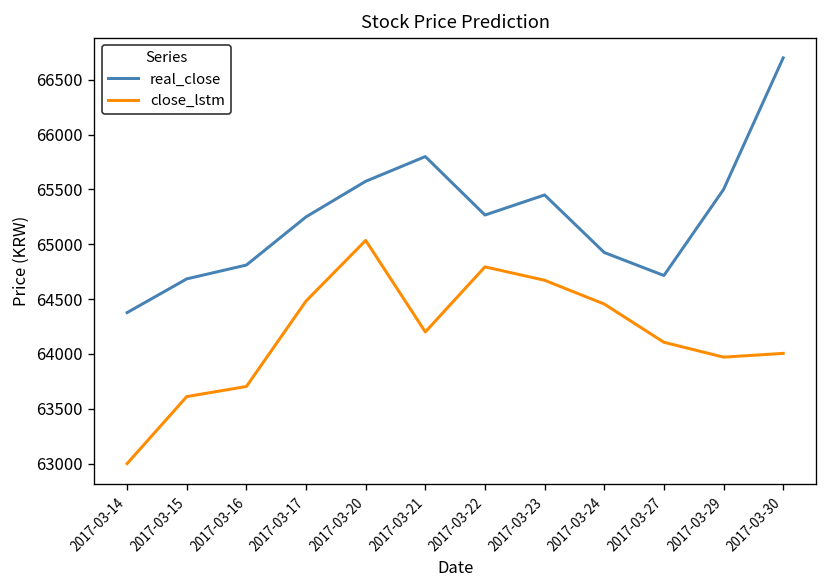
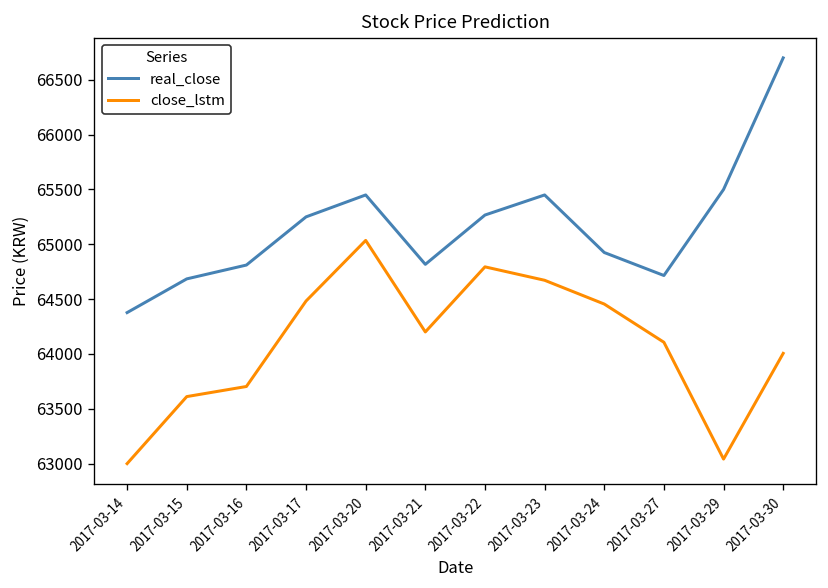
real_close, 2017-03-20: 65600 -> 65500
real_close, 2017-03-21: 65800 -> 64800
close_lstm, 2017-03-29: 64000 -> 63000
